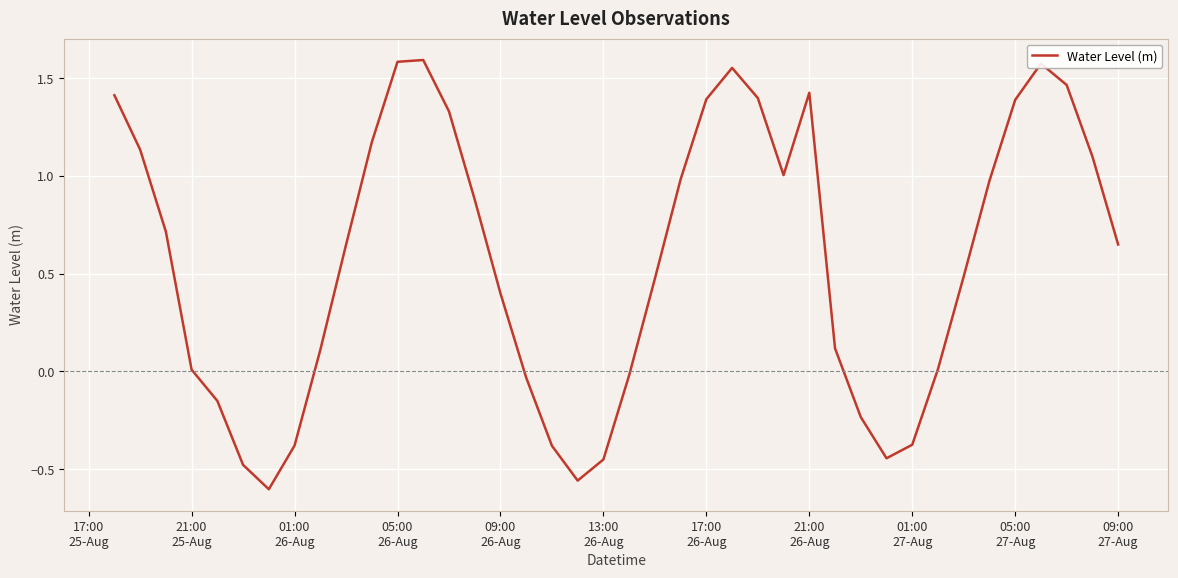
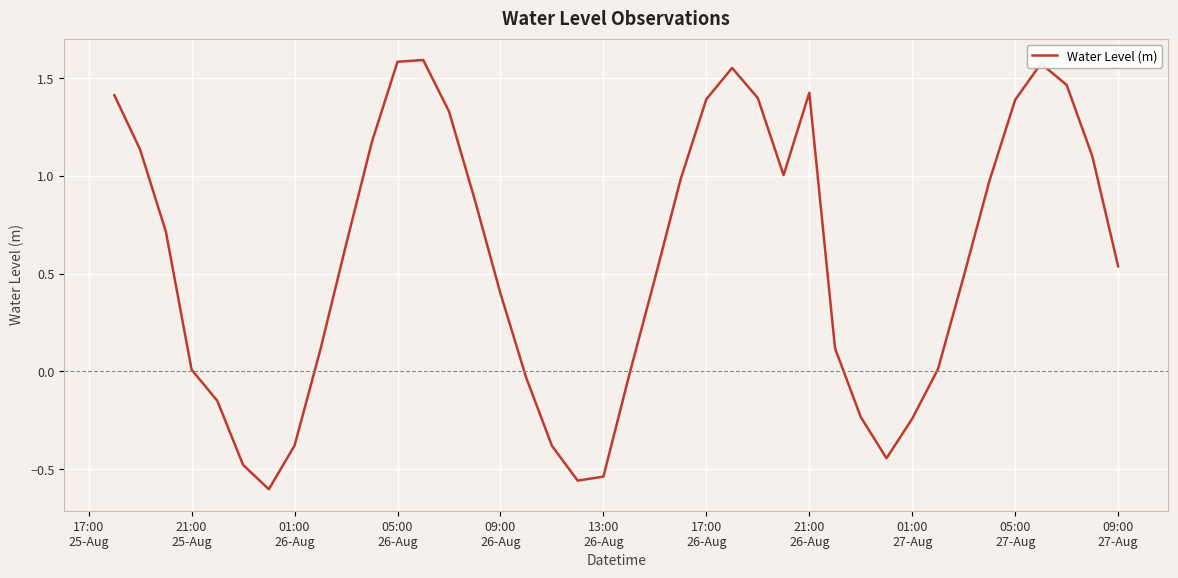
13:00 26-Aug: -0.45 -> -0.54
01:00 27-Aug: -0.37 -> -0.24
09:00 27-Aug: 0.65 -> 0.54
